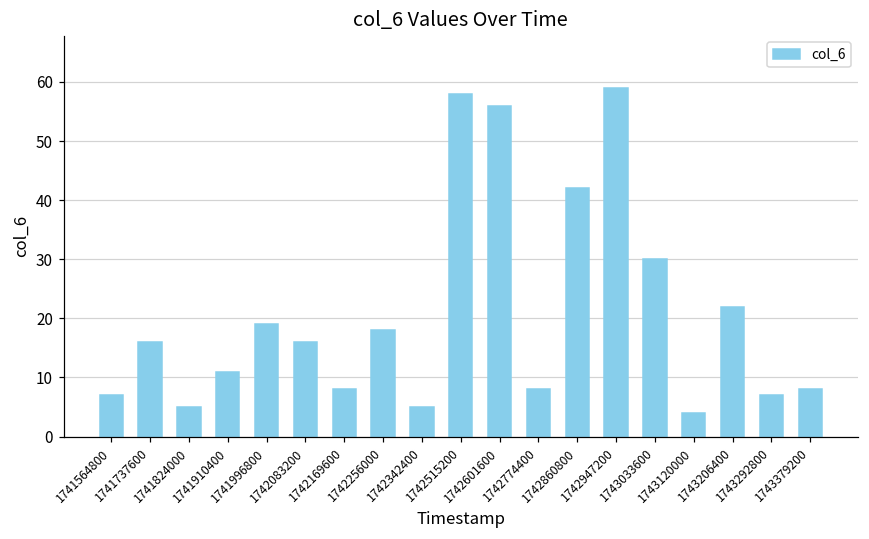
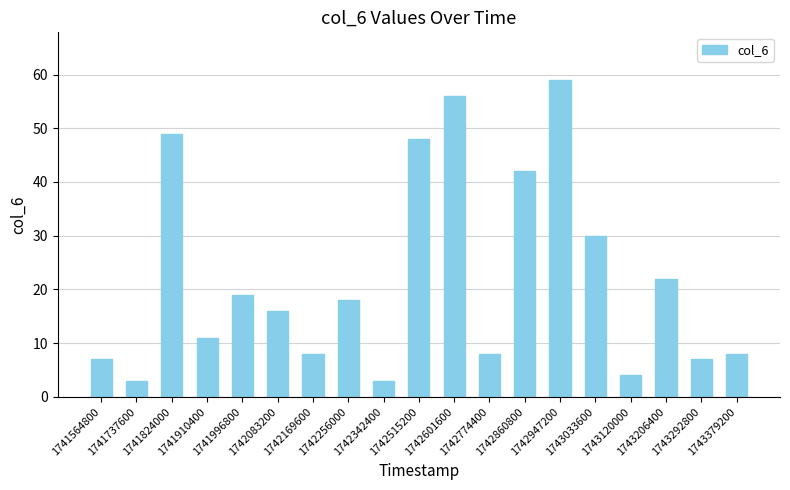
1741737600: 16 -> 3
1741824000: 5 -> 49
1742342400: 5 -> 3
1742515200: 58 -> 48
